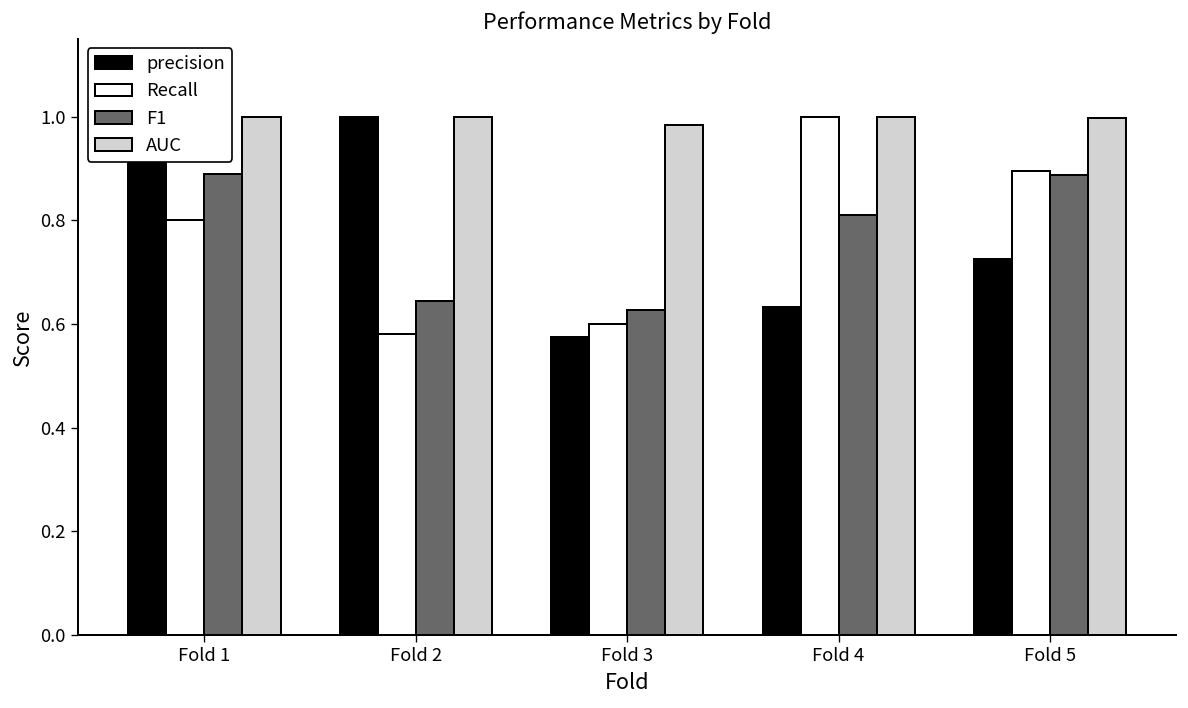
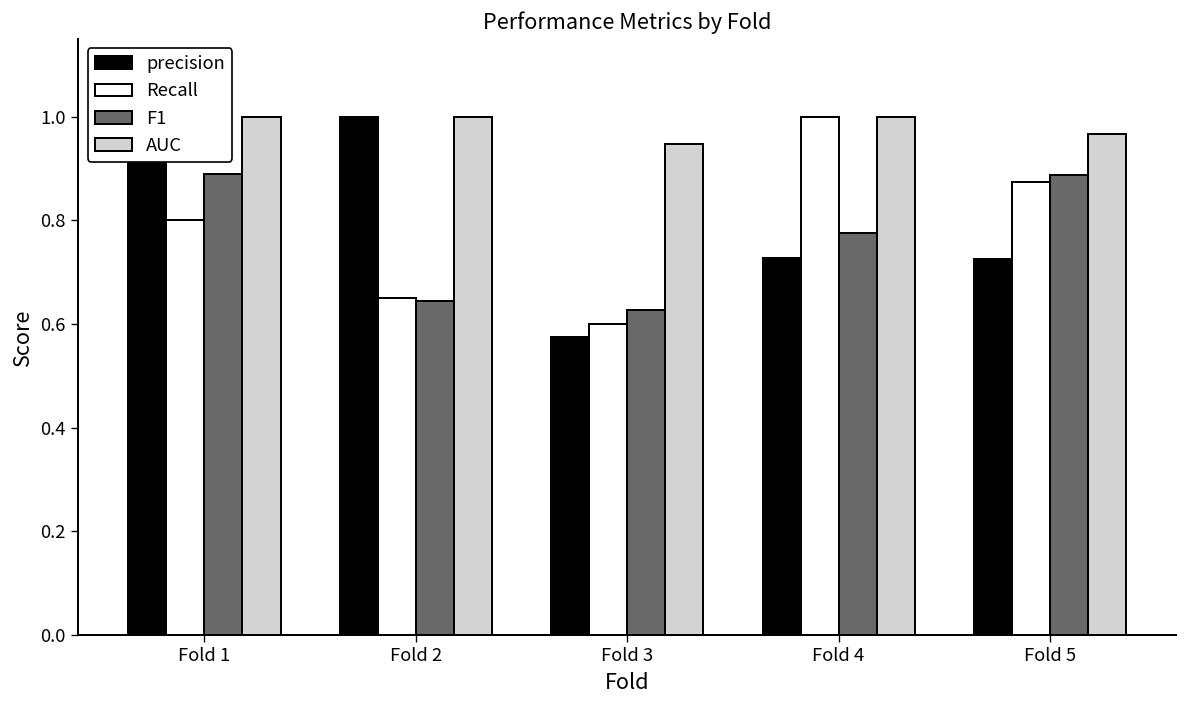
Recall, Fold 2: 0.58 -> 0.65
AUC, Fold 3: 0.98 -> 0.95
precision, Fold 4: 0.63 -> 0.73
F1, Fold 4: 0.81 -> 0.78
Recall, Fold 5: 0.89 -> 0.87
AUC, Fold 5: 1.00 -> 0.97
